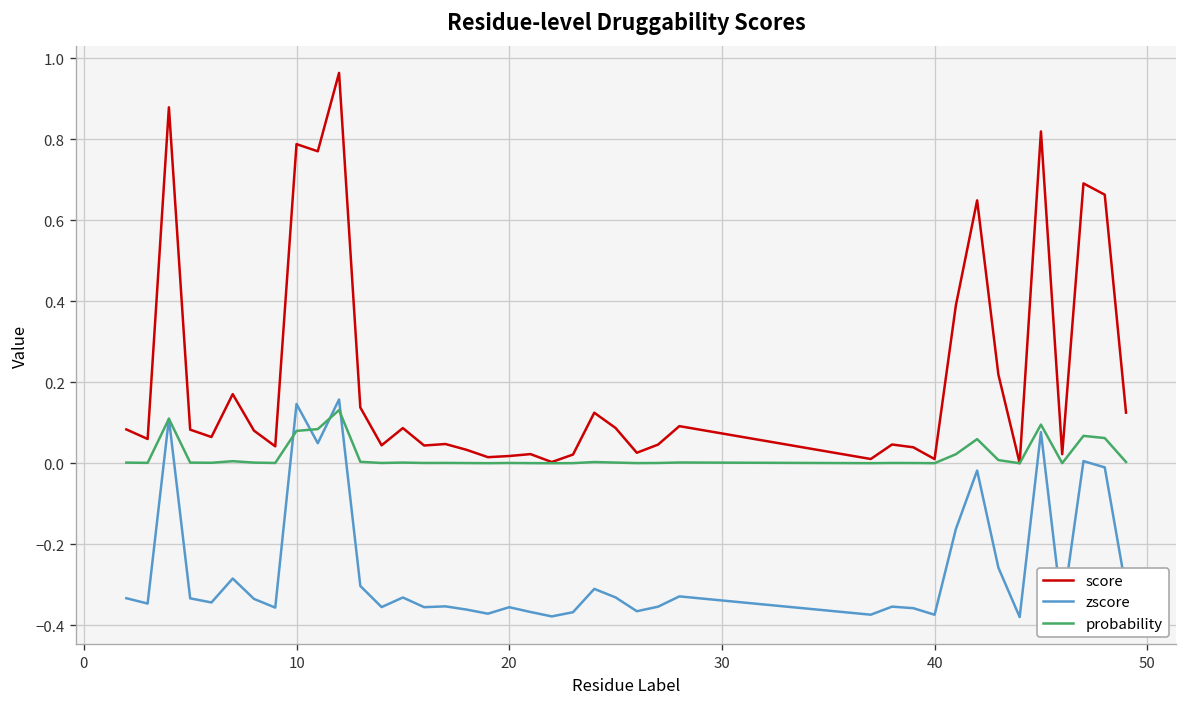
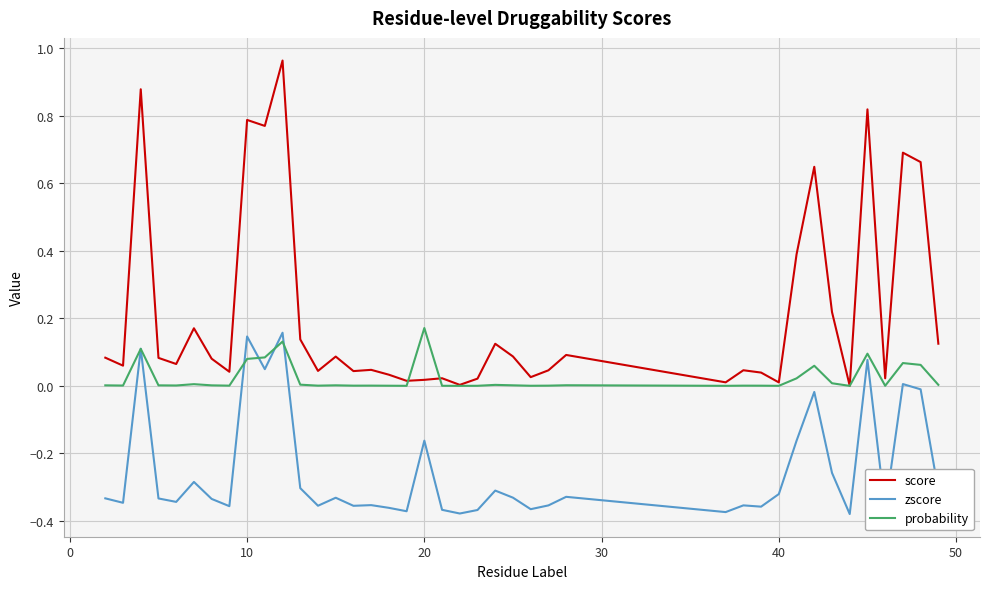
zscore, 20: -0.36 -> -0.16
probability, 20: 0.00 -> 0.17
zscore, 40: -0.37 -> -0.32
